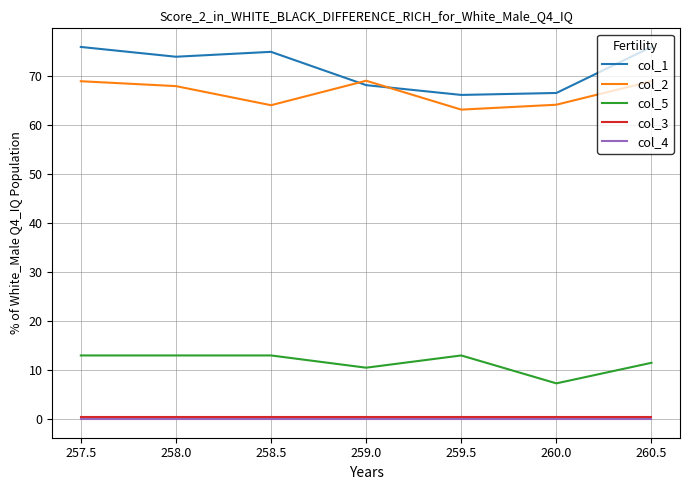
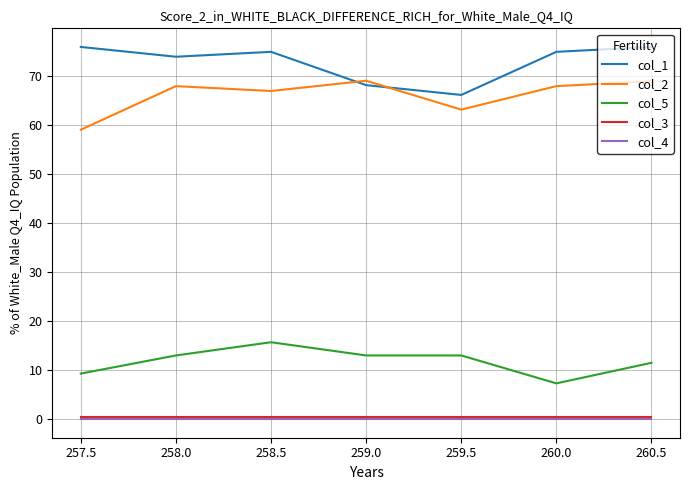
col_2, 257.5: 69 -> 59
col_5, 257.5: 13 -> 9
col_2, 258.5: 64 -> 67
col_5, 258.5: 13 -> 16
col_5, 259.0: 11 -> 13
col_1, 260.0: 67 -> 75
col_2, 260.0: 64 -> 68
